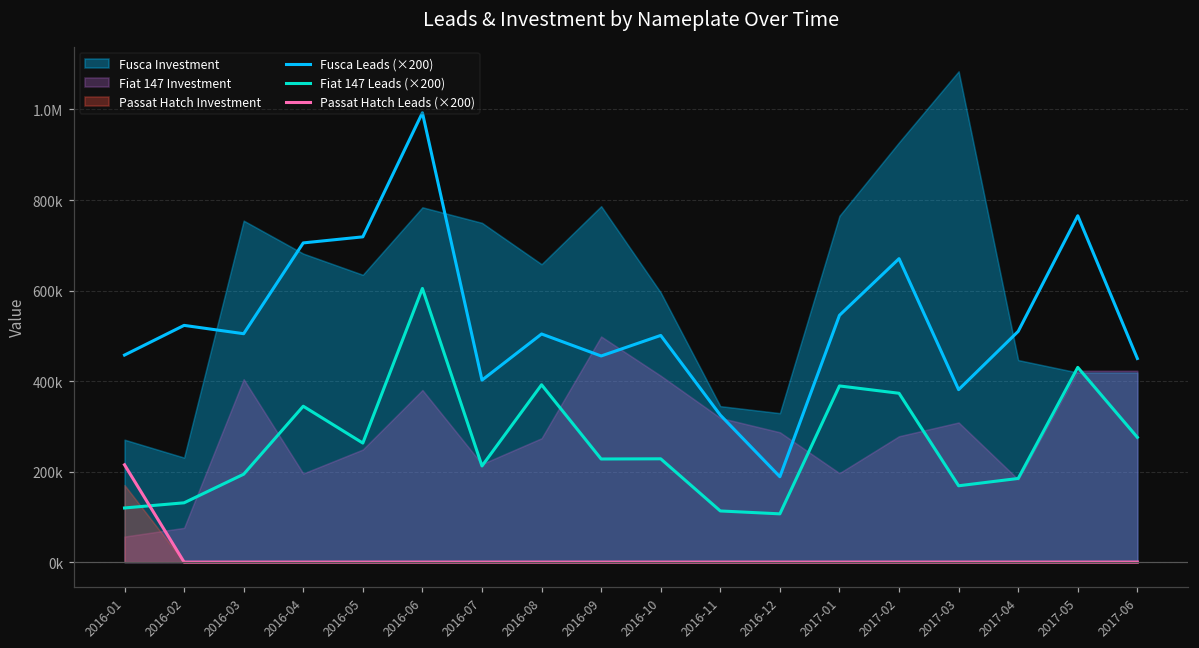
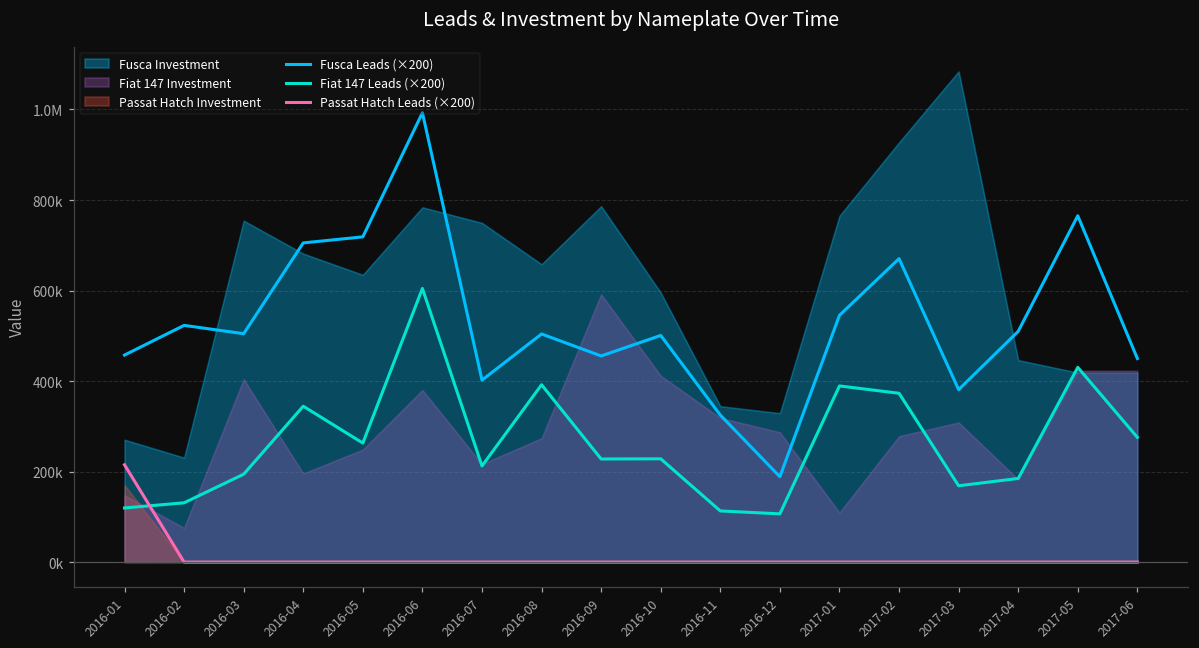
Fiat 147 Investment, 2016-01: 60000 -> 150000
Fiat 147 Investment, 2016-09: 500000 -> 590000
Fiat 147 Investment, 2017-01: 200000 -> 110000
